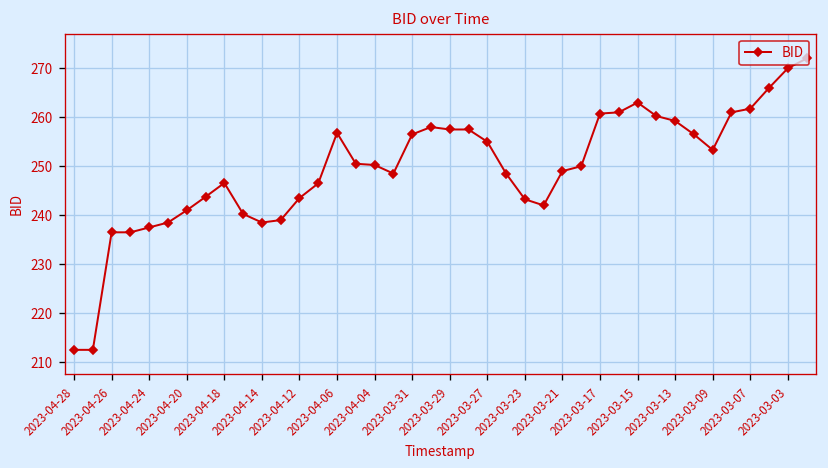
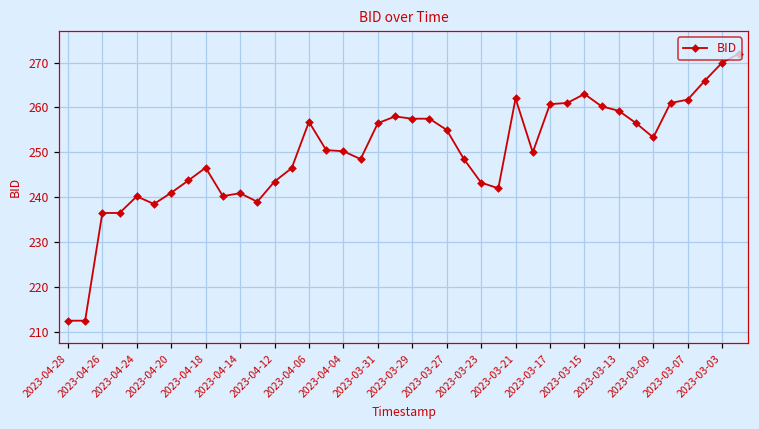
2023-04-24: 238 -> 240
2023-04-14: 239 -> 241
2023-03-21: 249 -> 262
